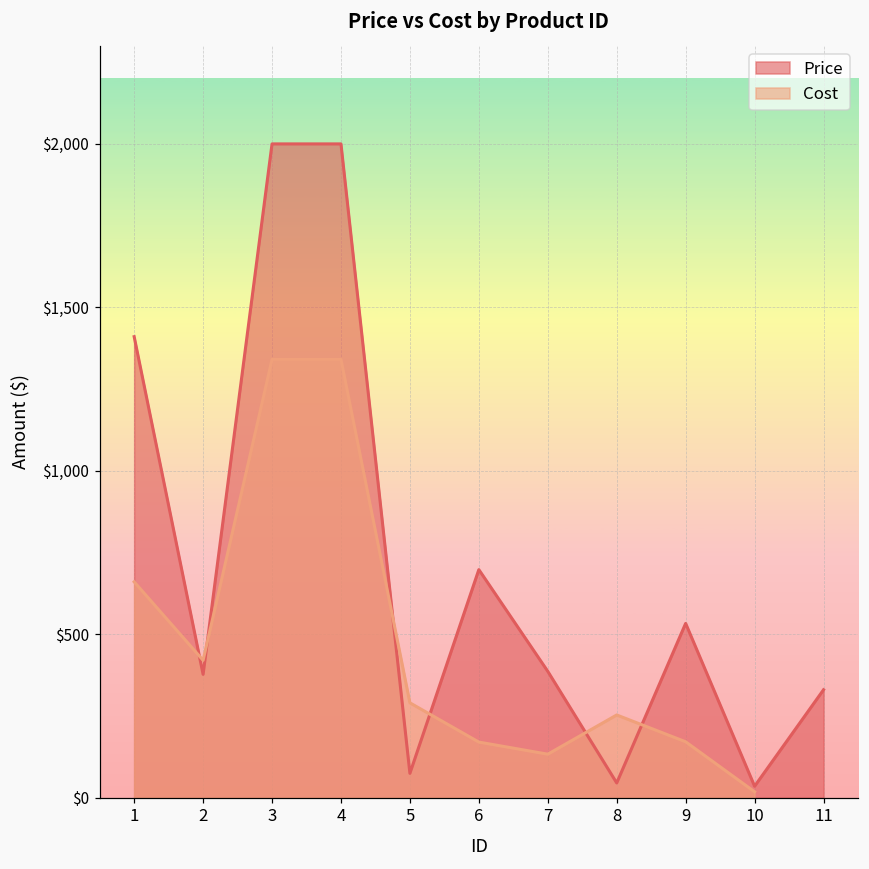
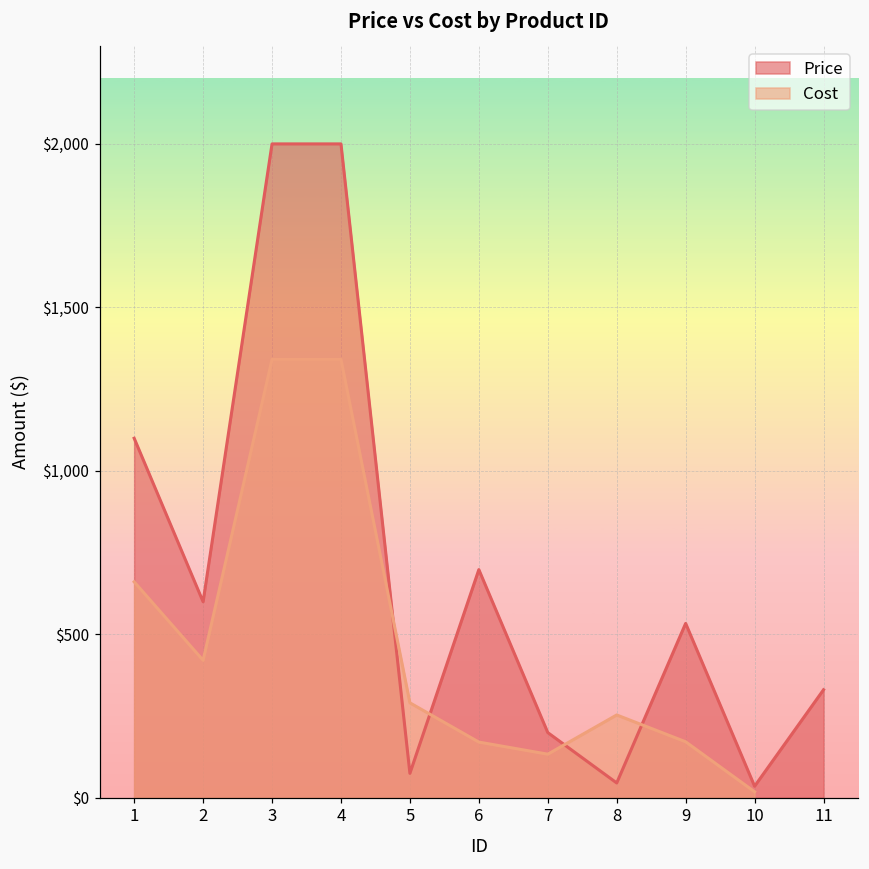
Price, 1: $1,410 -> $1,100
Price, 2: $380 -> $600
Price, 7: $390 -> $200
